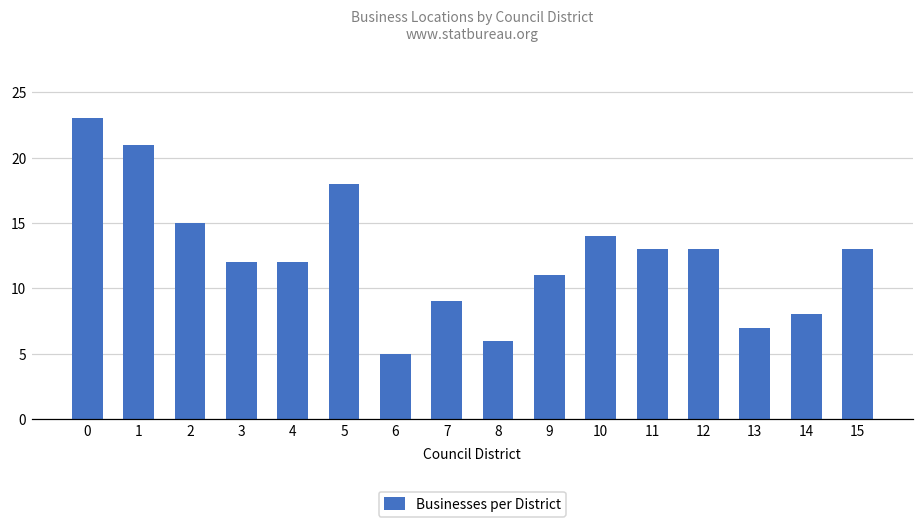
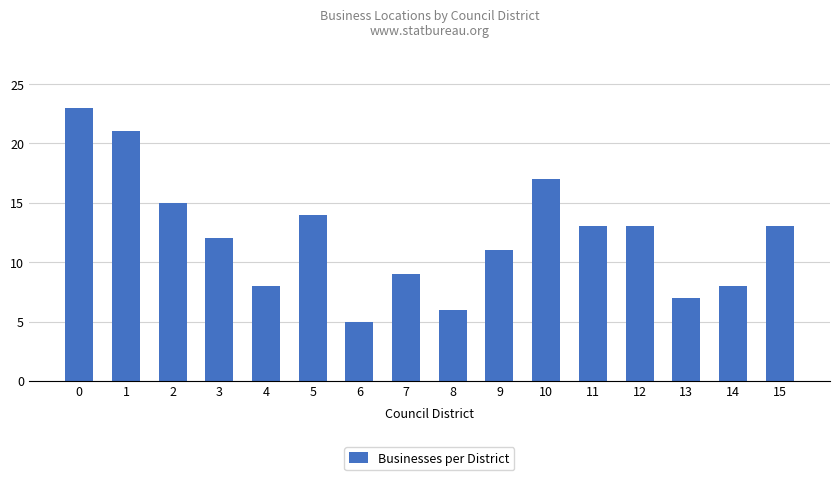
4: 12 -> 8
5: 18 -> 14
10: 14 -> 17
